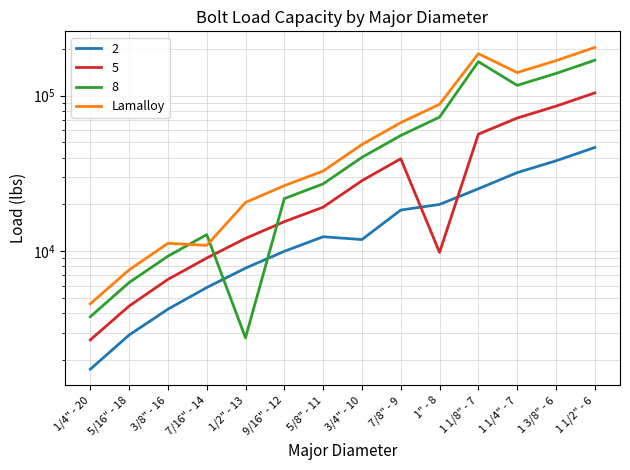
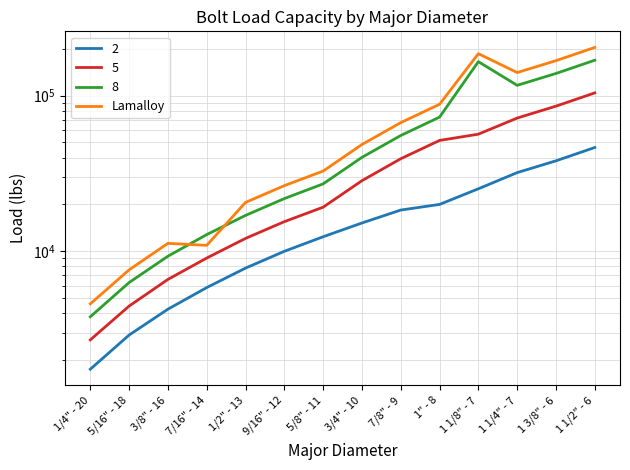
8, 1/2" - 13: 2800 -> 17000
2, 3/4" - 10: 12000 -> 15000
5, 1" - 8: 10000 -> 52000
